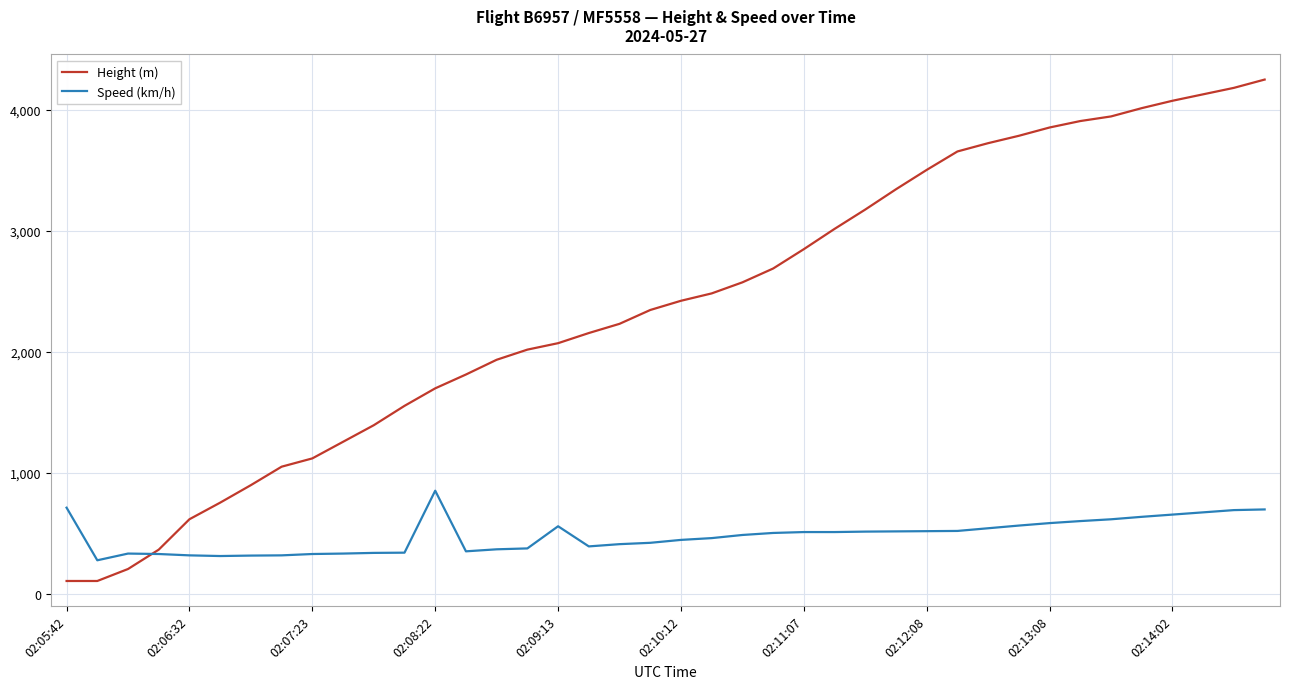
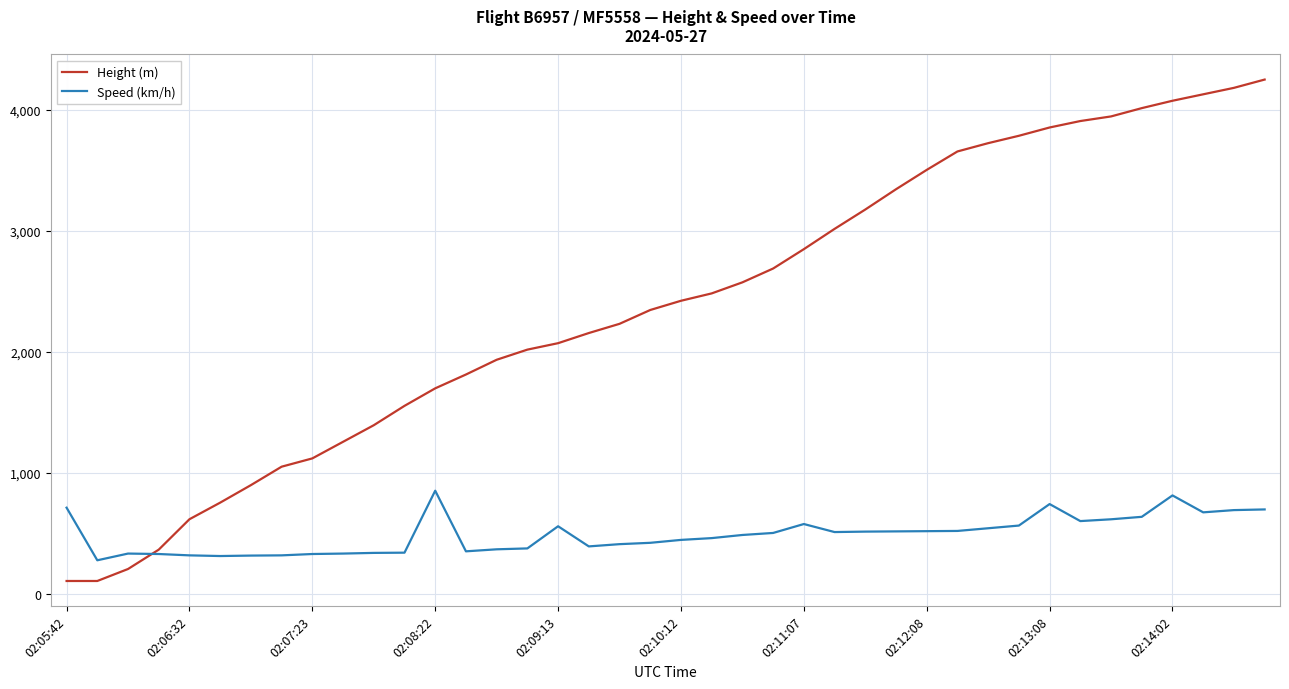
Speed (km/h), 02:11:07: 510 -> 580
Speed (km/h), 02:13:08: 590 -> 740
Speed (km/h), 02:14:02: 660 -> 810
